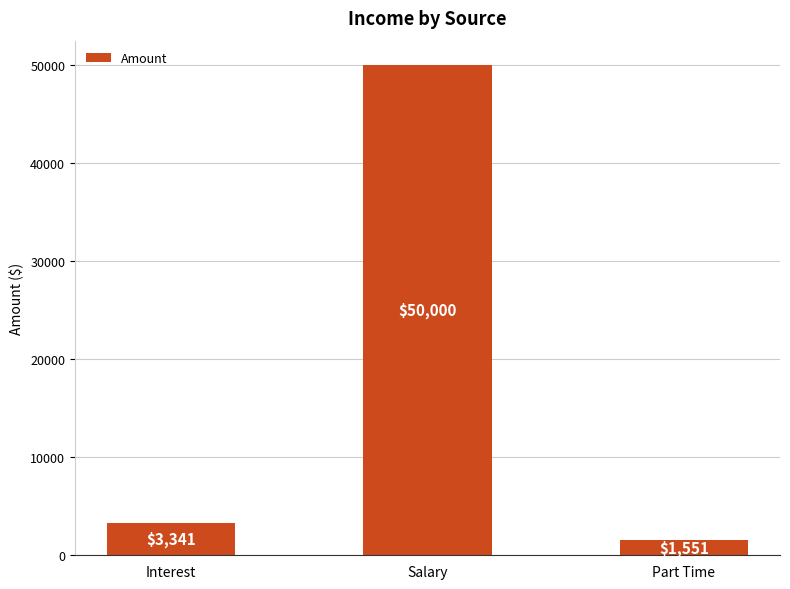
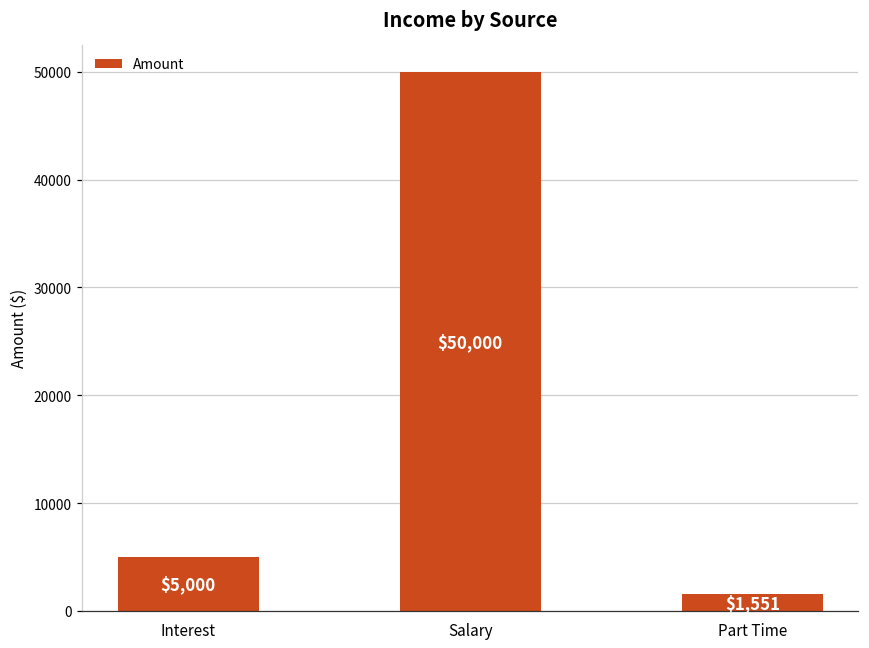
Interest: $3,341 -> $5,000
